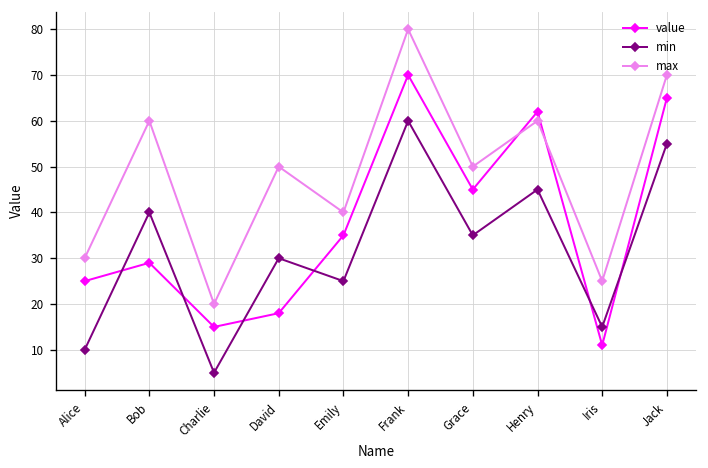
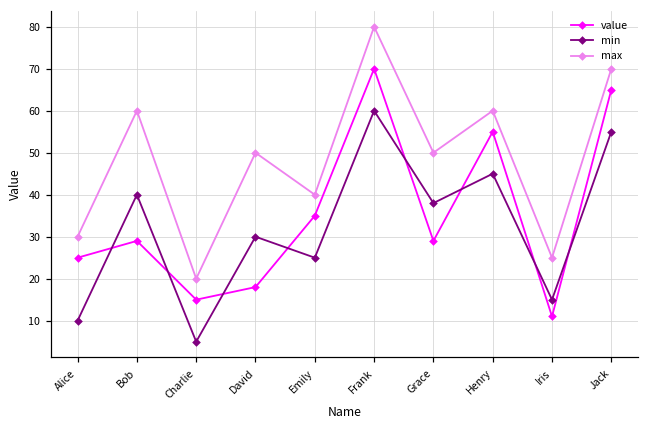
value, Grace: 45 -> 29
min, Grace: 35 -> 38
value, Henry: 62 -> 55
